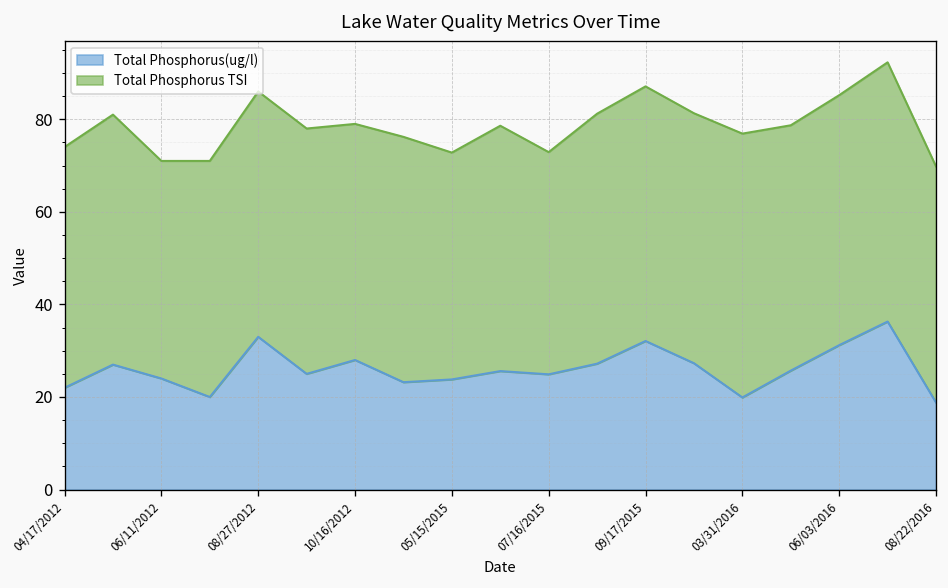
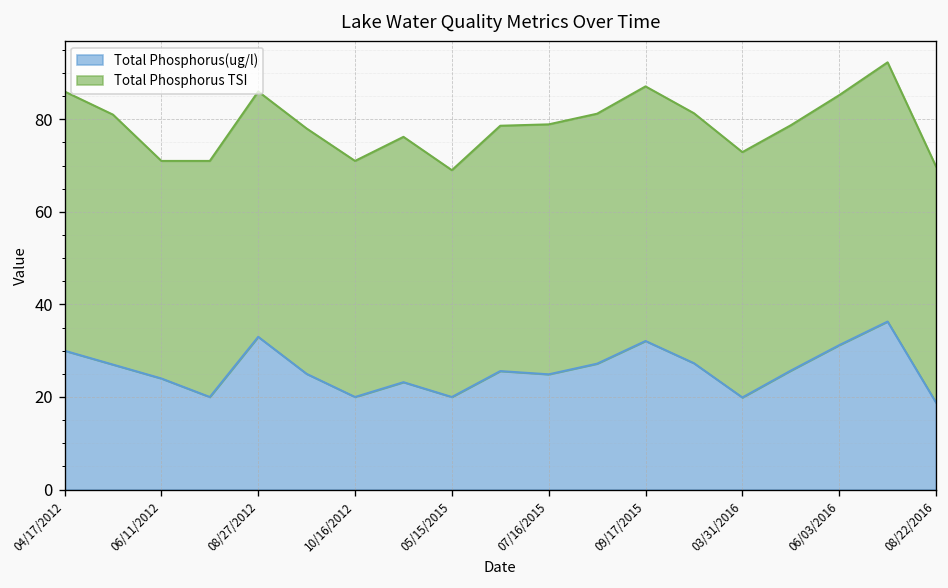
Total Phosphorus(ug/l), 04/17/2012: 22 -> 30
Total Phosphorus TSI, 04/17/2012: 52 -> 56
Total Phosphorus(ug/l), 10/16/2012: 28 -> 20
Total Phosphorus(ug/l), 05/15/2015: 24 -> 20
Total Phosphorus TSI, 07/16/2015: 48 -> 54
Total Phosphorus TSI, 03/31/2016: 57 -> 53
